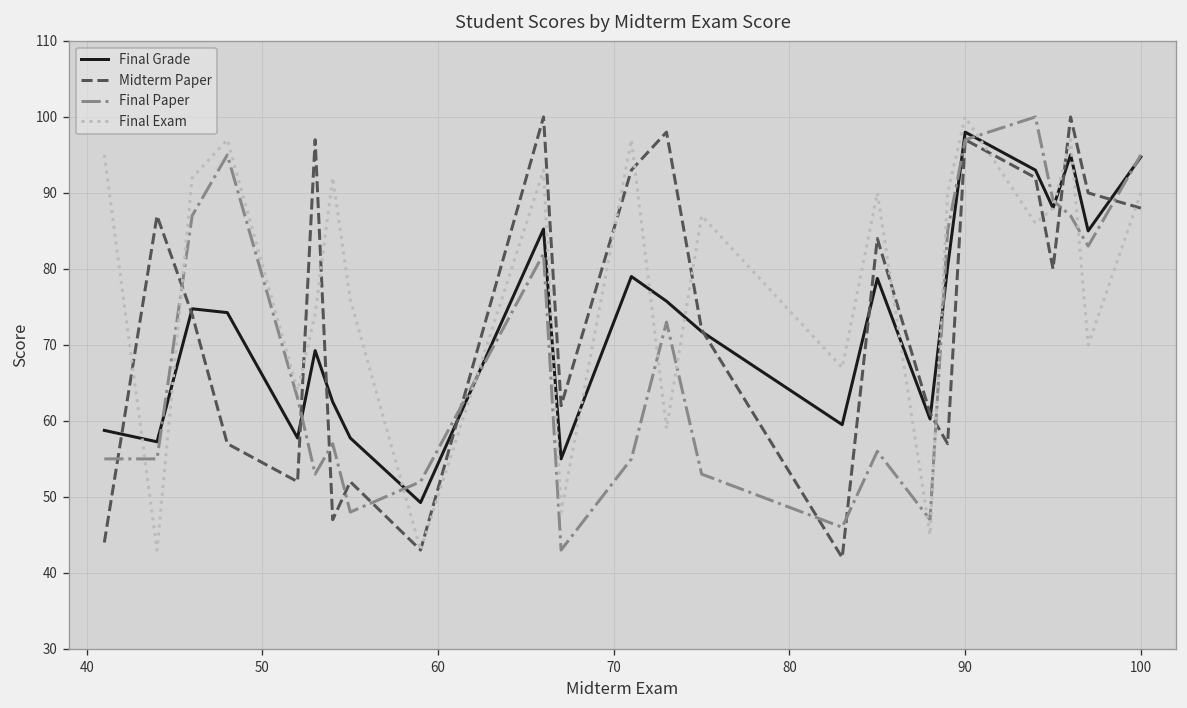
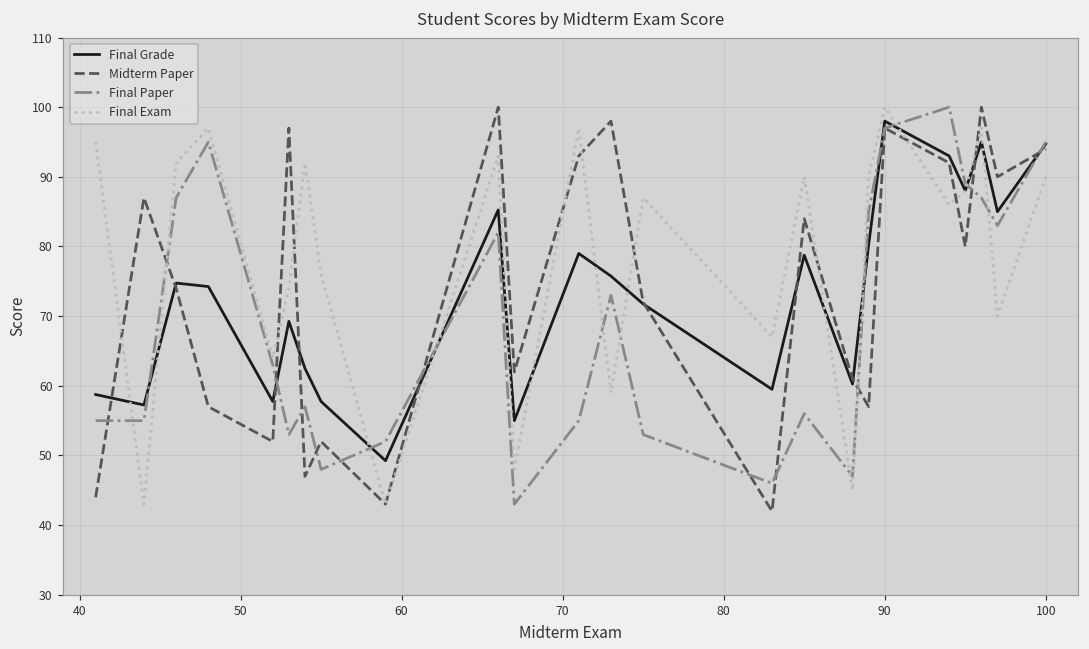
Midterm Paper, 100: 88 -> 94
